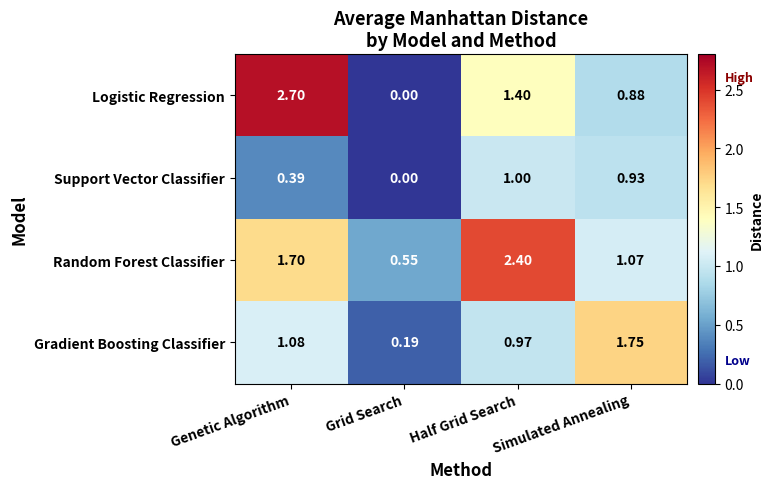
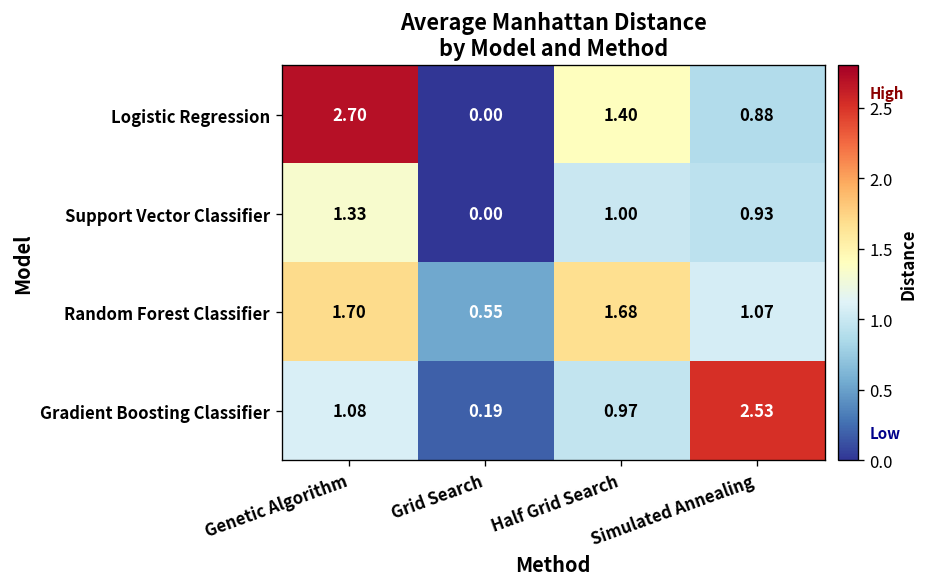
Support Vector Classifier, Genetic Algorithm: 0.39 -> 1.33
Random Forest Classifier, Half Grid Search: 2.40 -> 1.68
Gradient Boosting Classifier, Simulated Annealing: 1.75 -> 2.53
